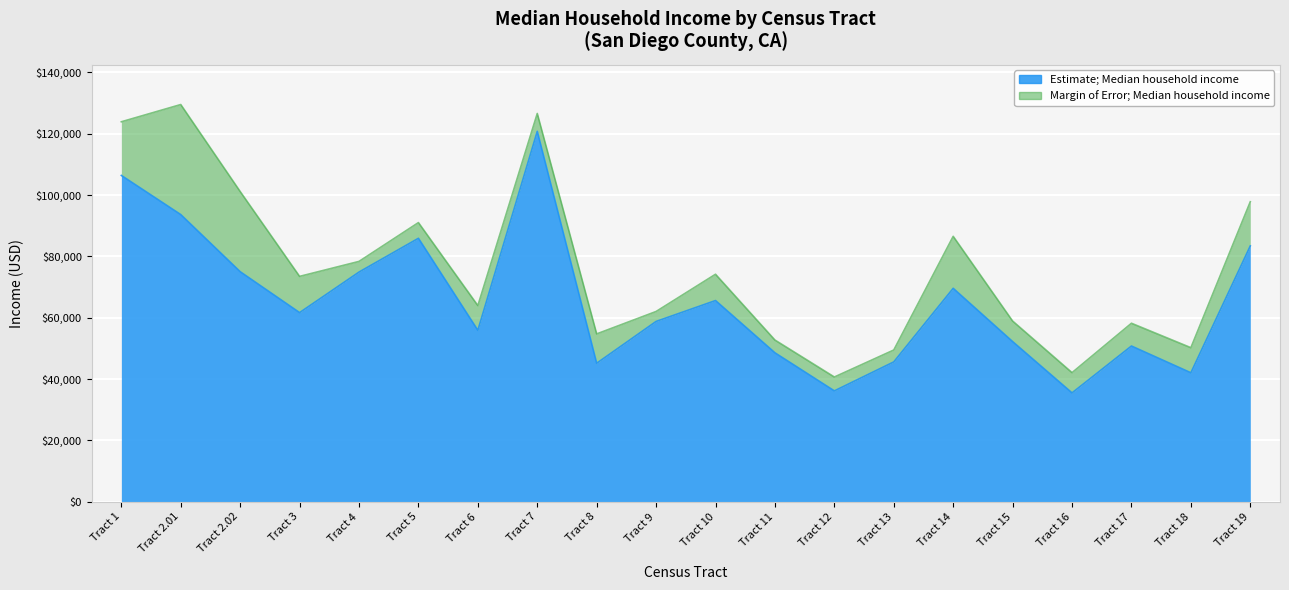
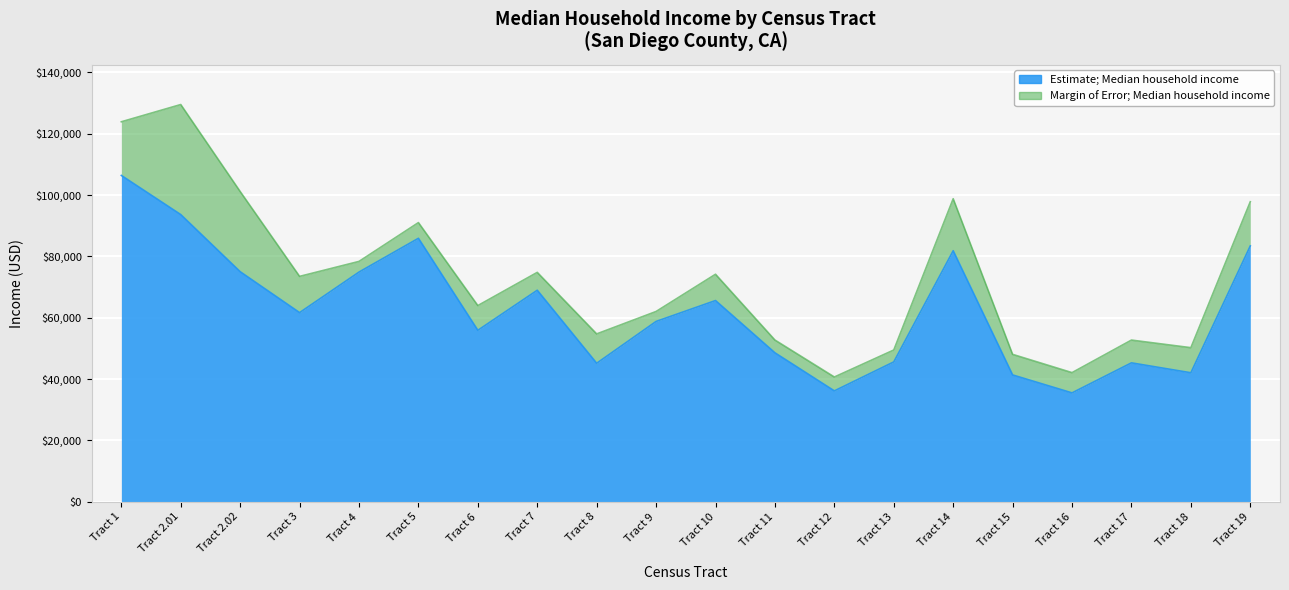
Estimate; Median household income, Tract 7: $121,000 -> $69,000
Estimate; Median household income, Tract 14: $70,000 -> $82,000
Estimate; Median household income, Tract 15: $52,000 -> $41,000
Estimate; Median household income, Tract 17: $51,000 -> $45,000
